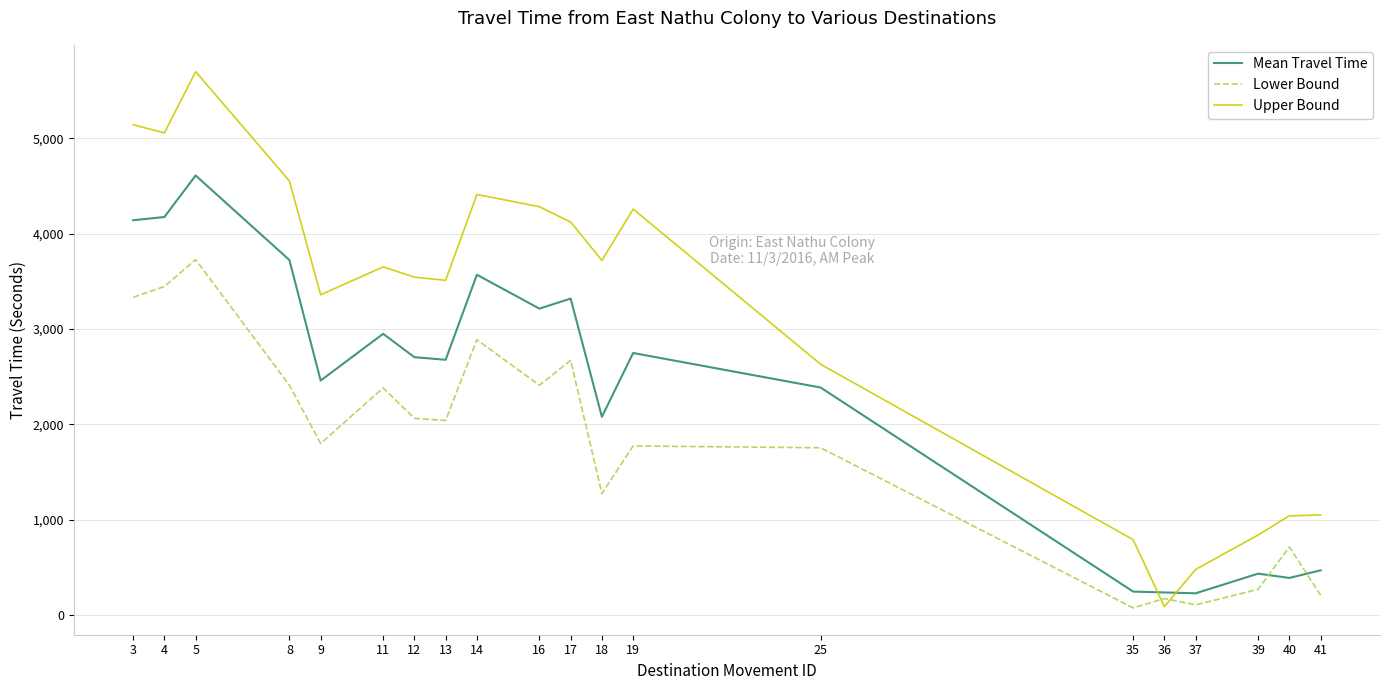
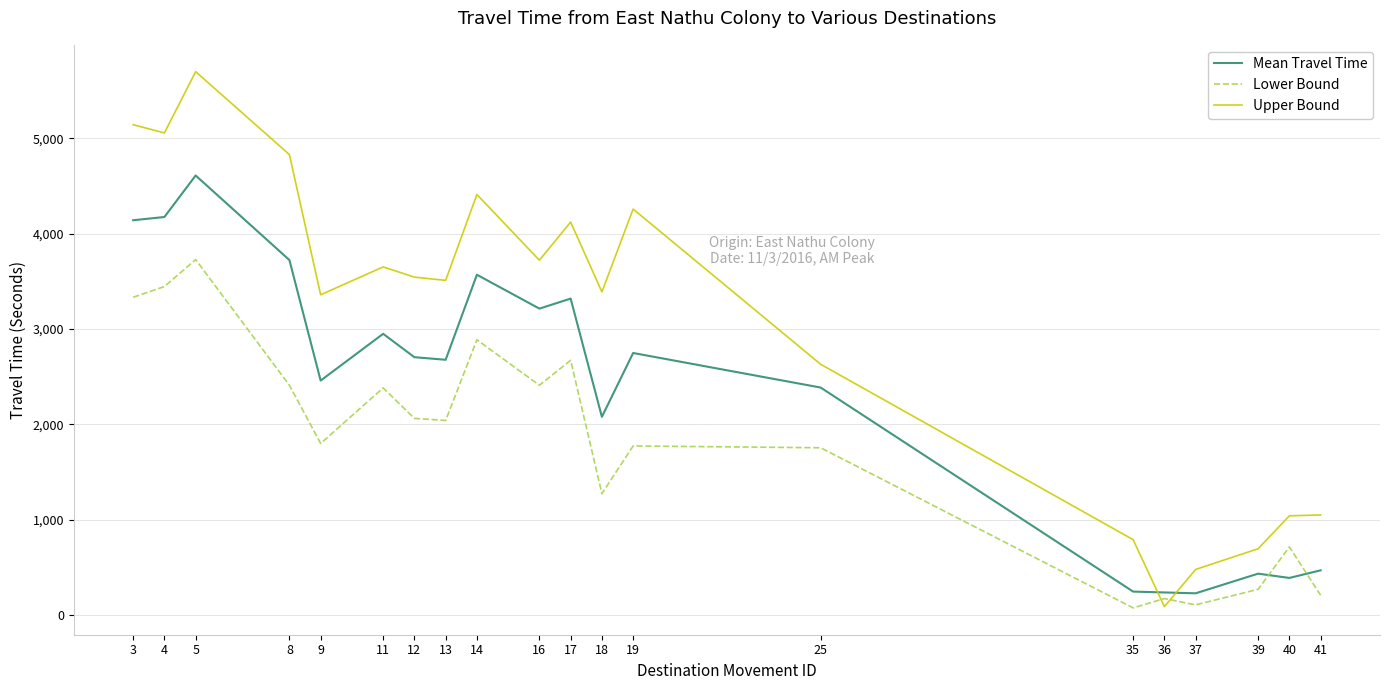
Upper Bound, 8: 4,600 -> 4,800
Upper Bound, 16: 4,300 -> 3,700
Upper Bound, 18: 3,700 -> 3,400
Upper Bound, 39: 800 -> 700
